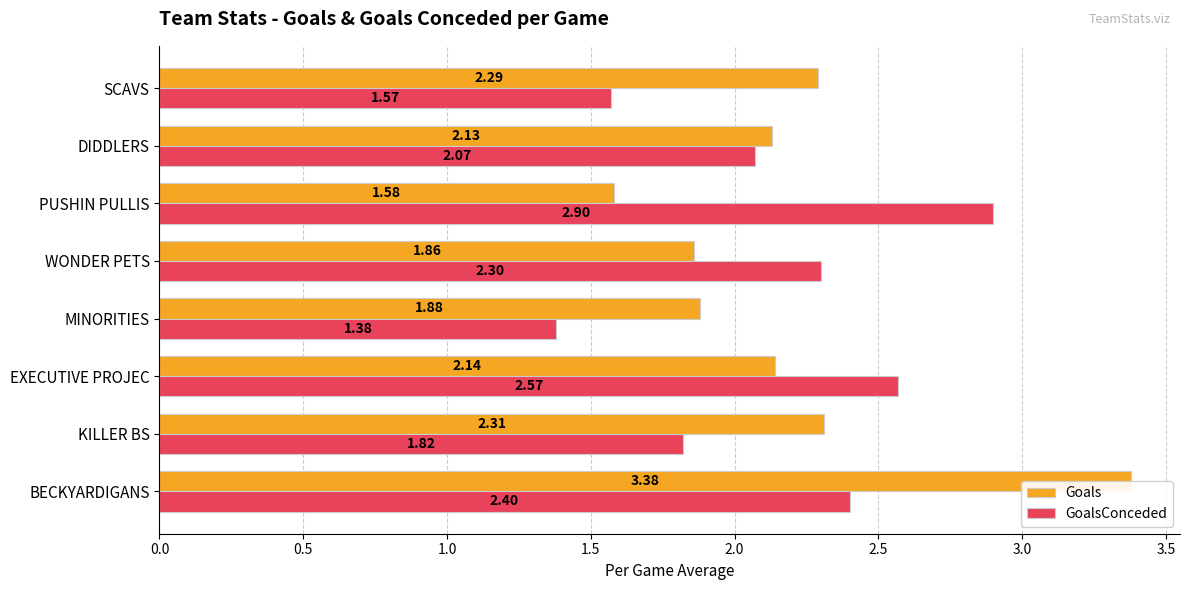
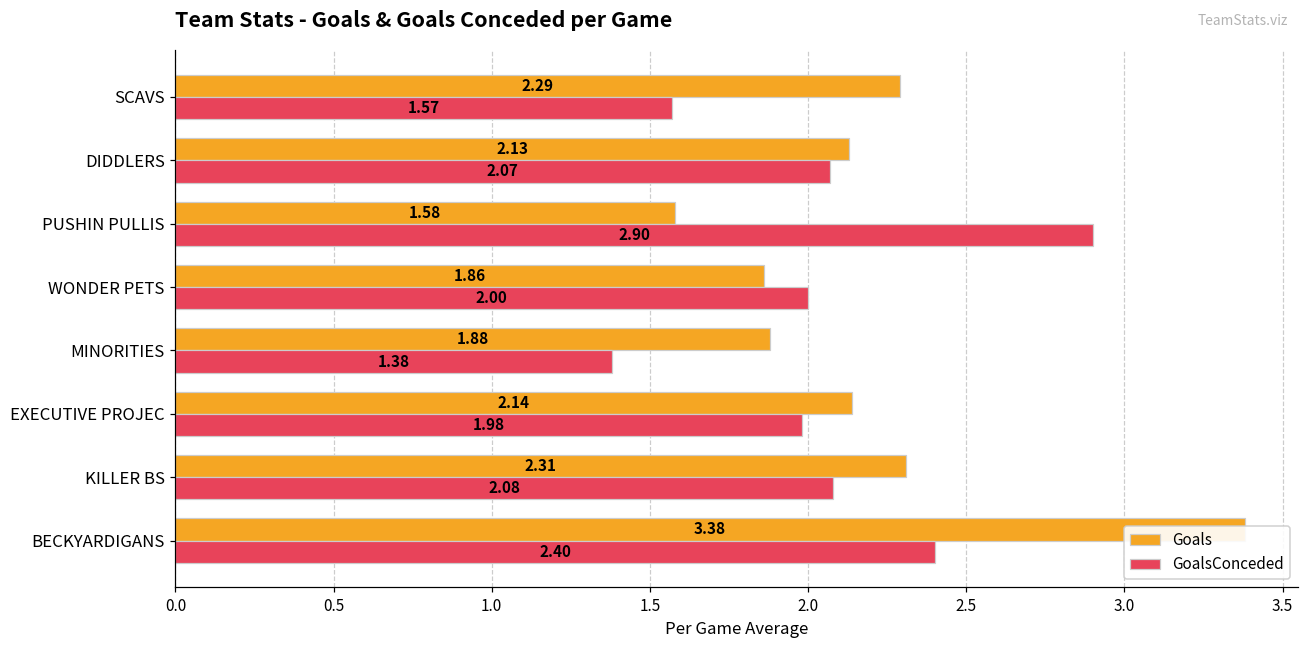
GoalsConceded, WONDER PETS: 2.30 -> 2.00
GoalsConceded, EXECUTIVE PROJEC: 2.57 -> 1.98
GoalsConceded, KILLER BS: 1.82 -> 2.08
